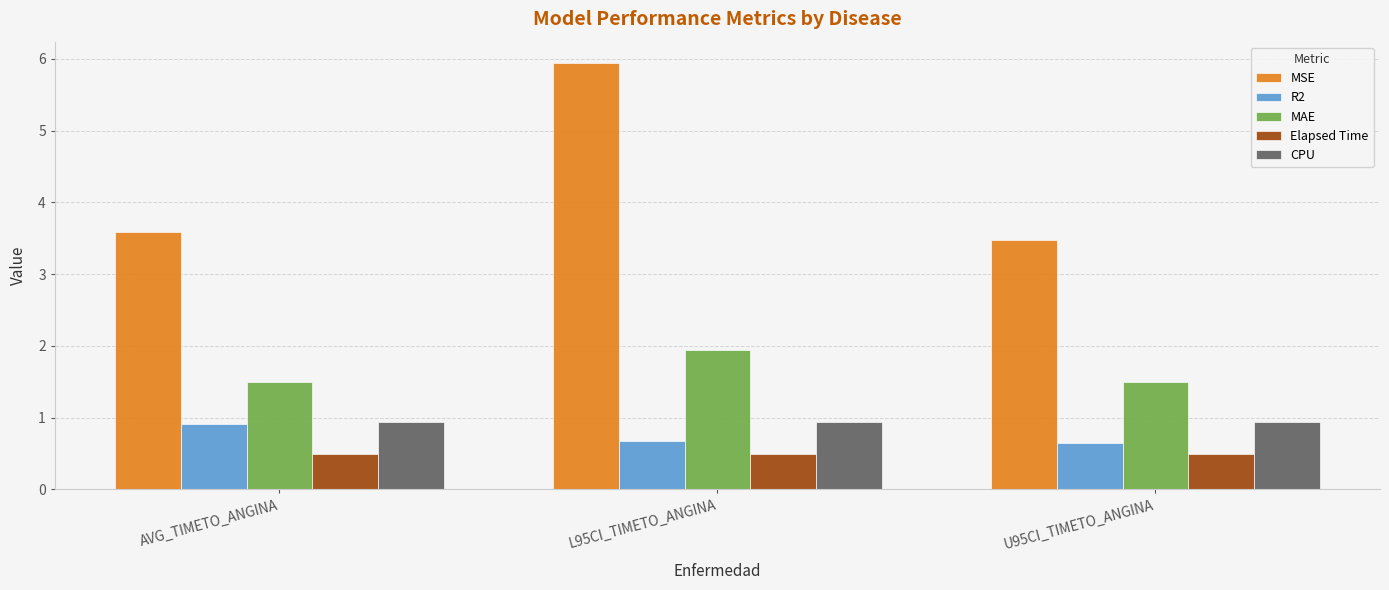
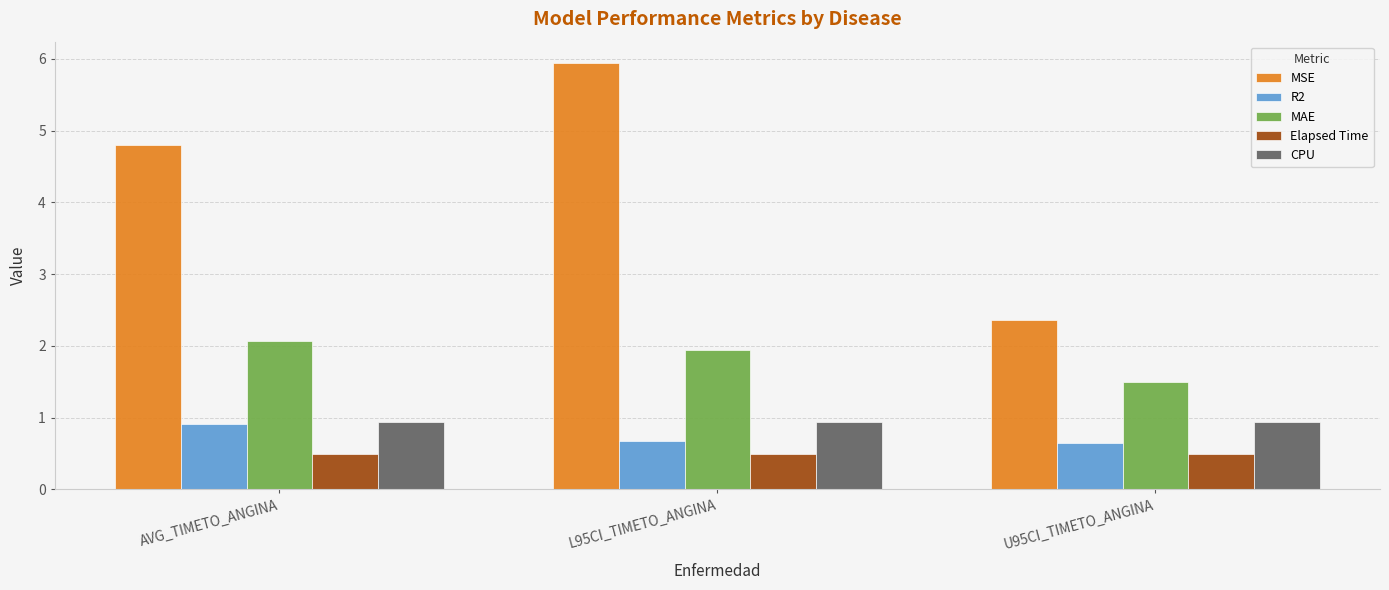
MSE, AVG_TIMETO_ANGINA: 3.6 -> 4.8
MAE, AVG_TIMETO_ANGINA: 1.5 -> 2.1
MSE, U95CI_TIMETO_ANGINA: 3.5 -> 2.4
